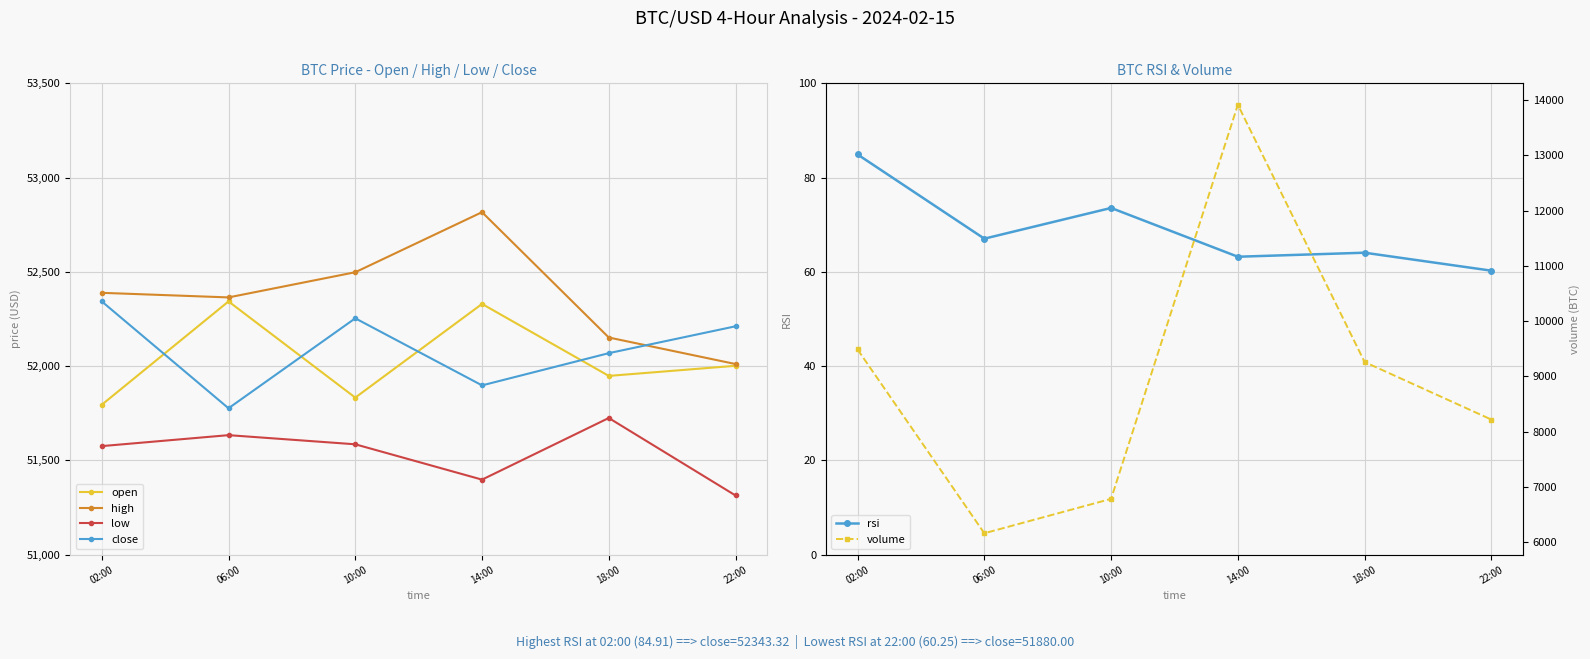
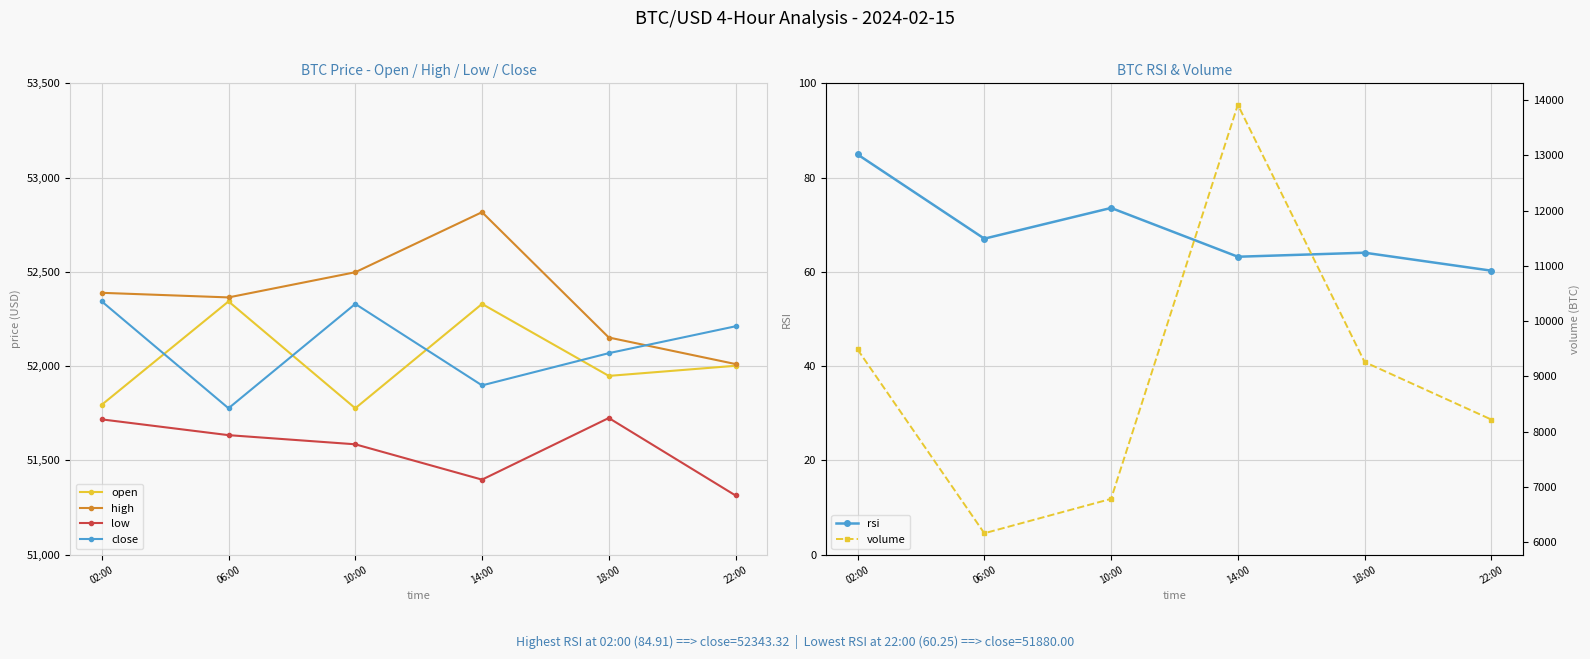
BTC Price - Open / High / Low / Close, low, 02:00: 51,580 -> 51,720
BTC Price - Open / High / Low / Close, open, 10:00: 51,830 -> 51,780
BTC Price - Open / High / Low / Close, close, 10:00: 52,250 -> 52,330
